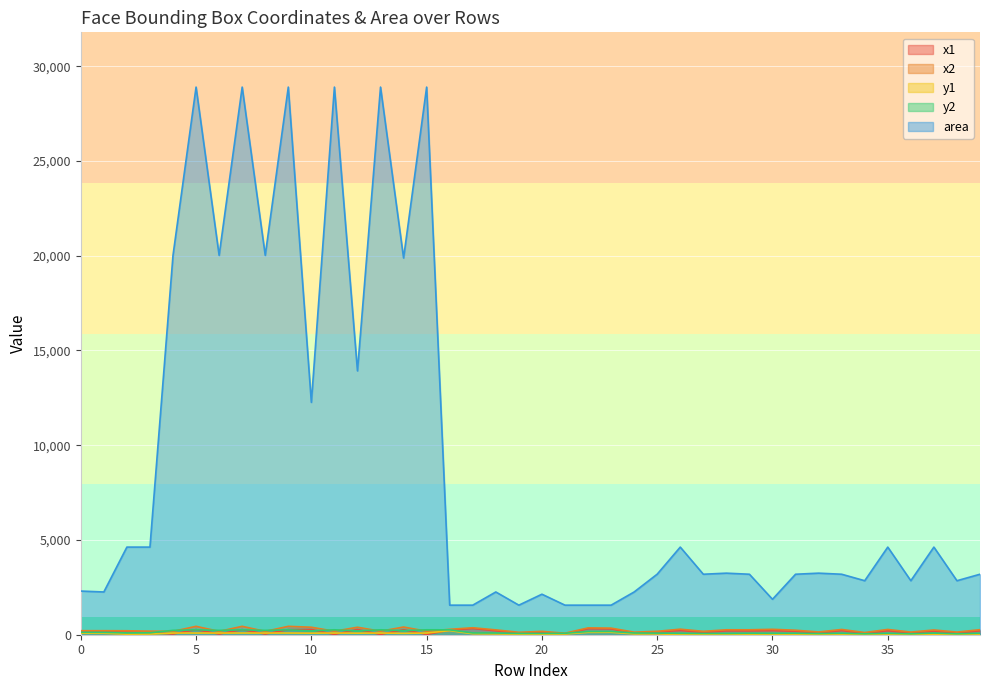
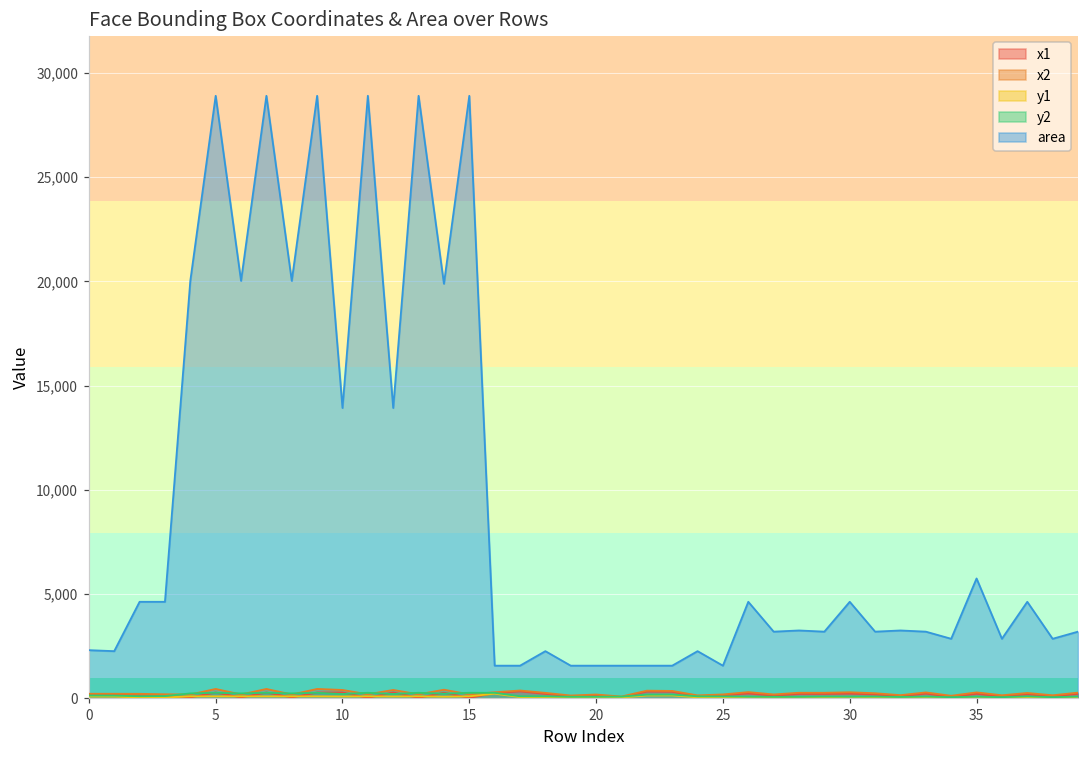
area, 10: 12,300 -> 13,900
area, 20: 2,100 -> 1,600
area, 25: 3,200 -> 1,600
area, 30: 1,900 -> 4,600
area, 35: 4,600 -> 5,700
